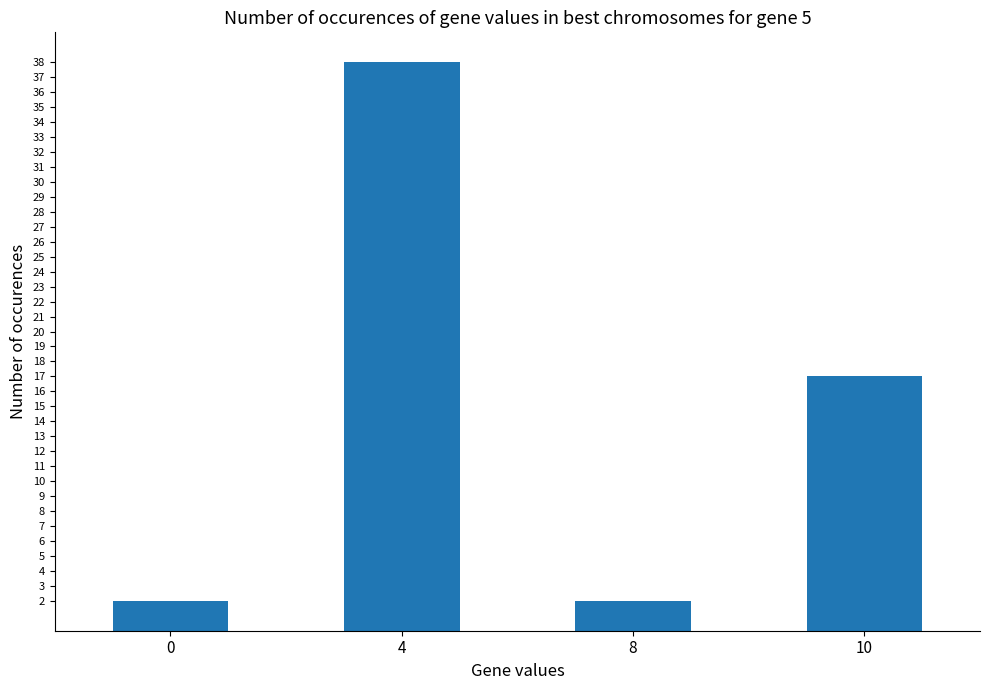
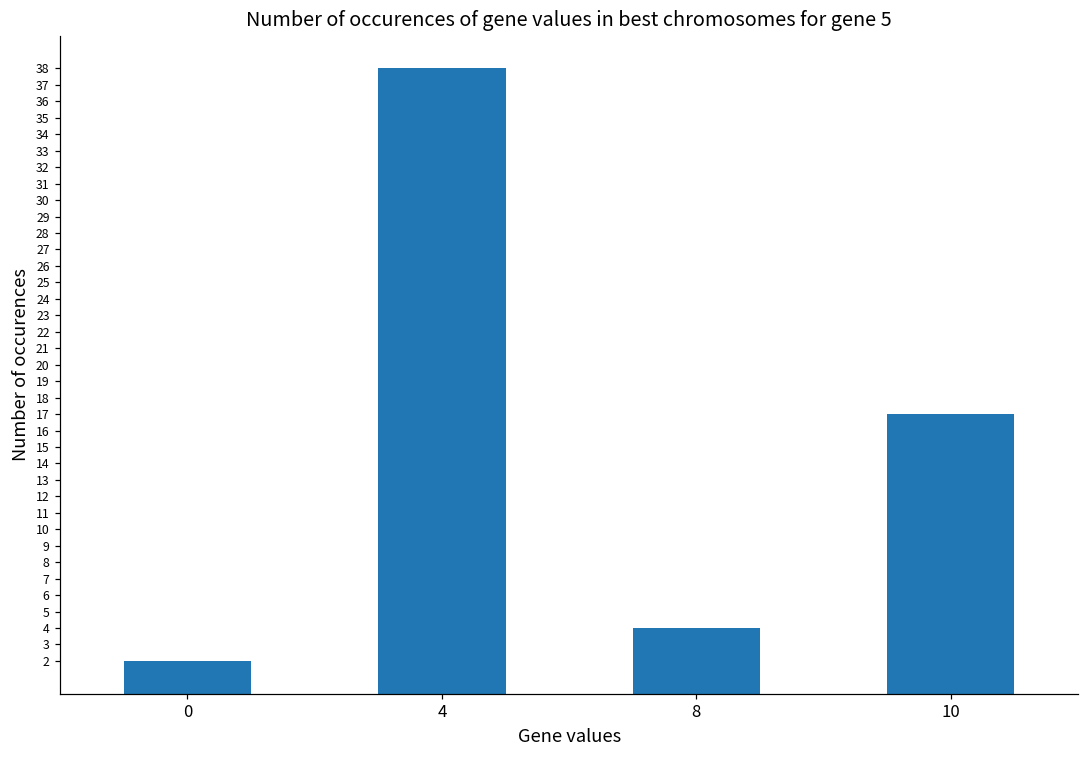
8: 2 -> 4
